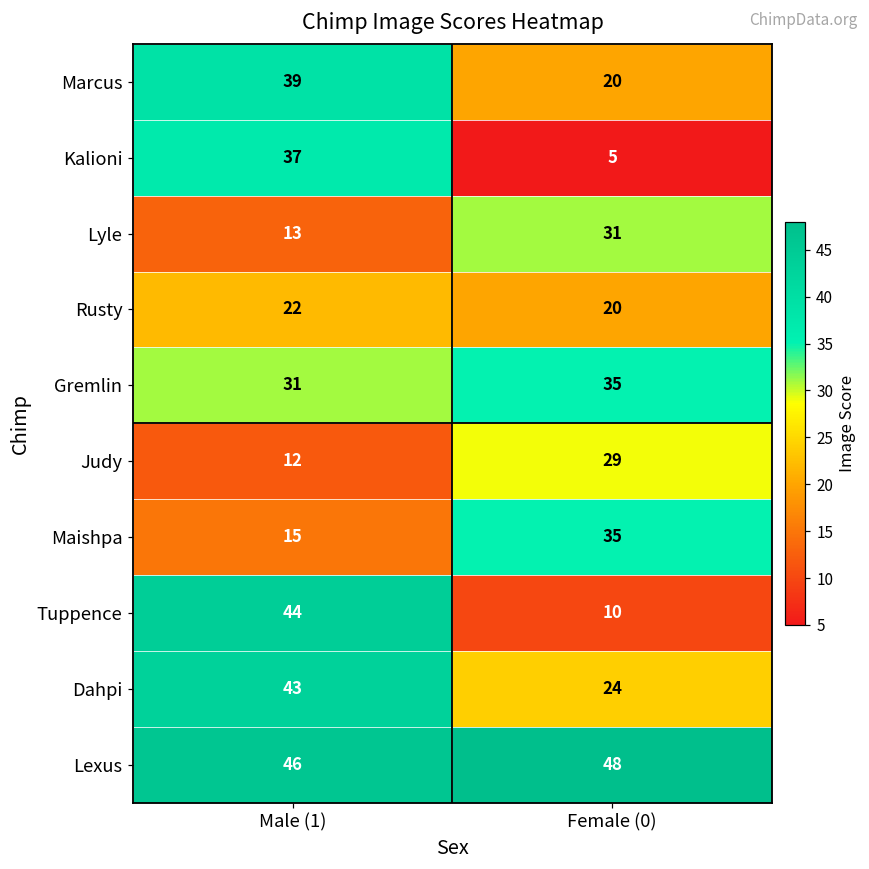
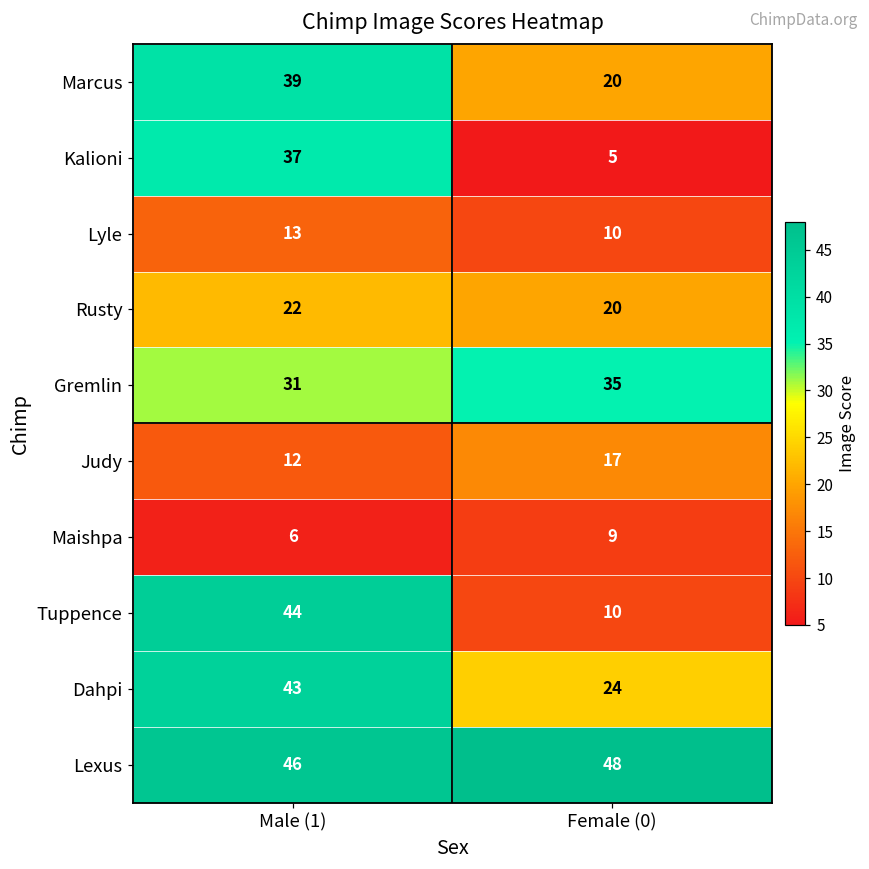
Lyle, Female (0): 31 -> 10
Judy, Female (0): 29 -> 17
Maishpa, Male (1): 15 -> 6
Maishpa, Female (0): 35 -> 9
